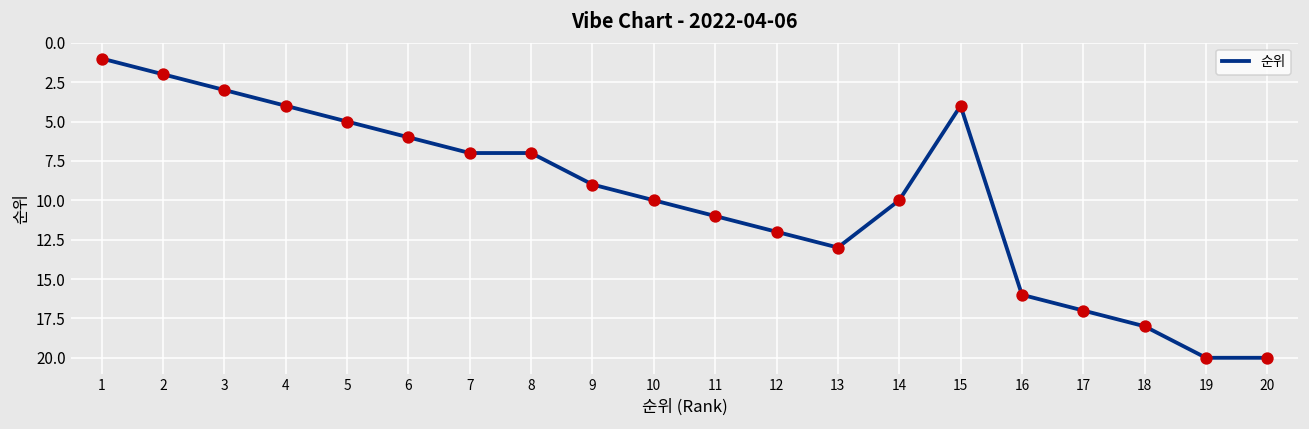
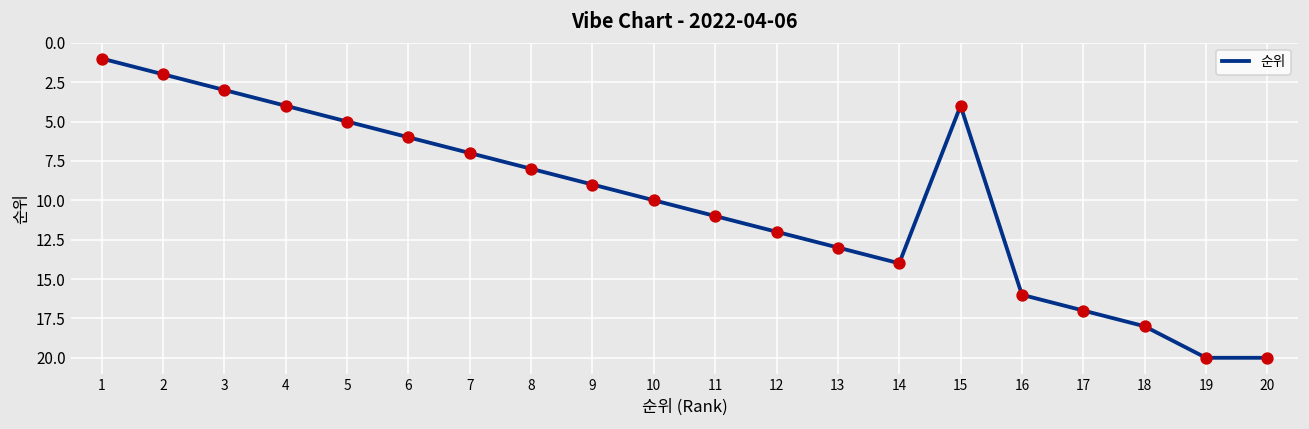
8: 7 -> 8
14: 10 -> 14
